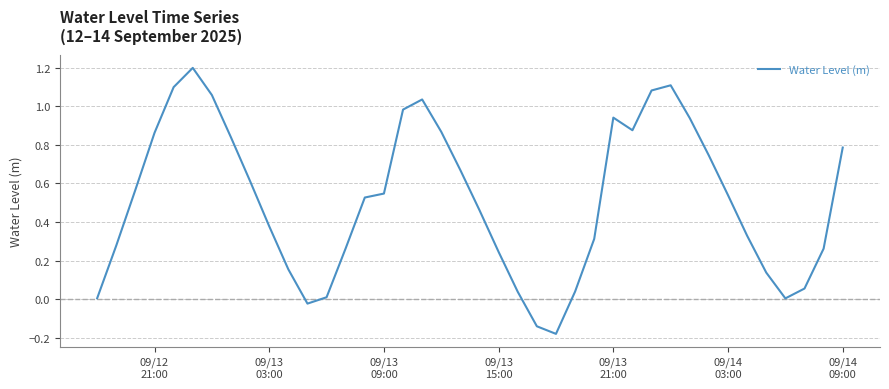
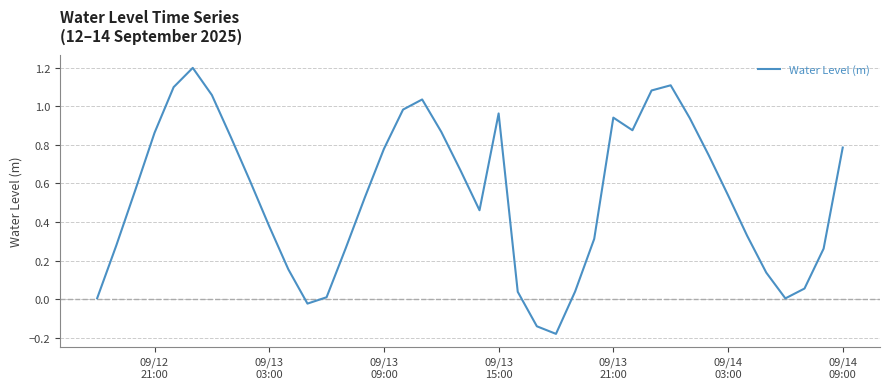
09/13 09:00: 0.55 -> 0.78
09/13 15:00: 0.25 -> 0.96
